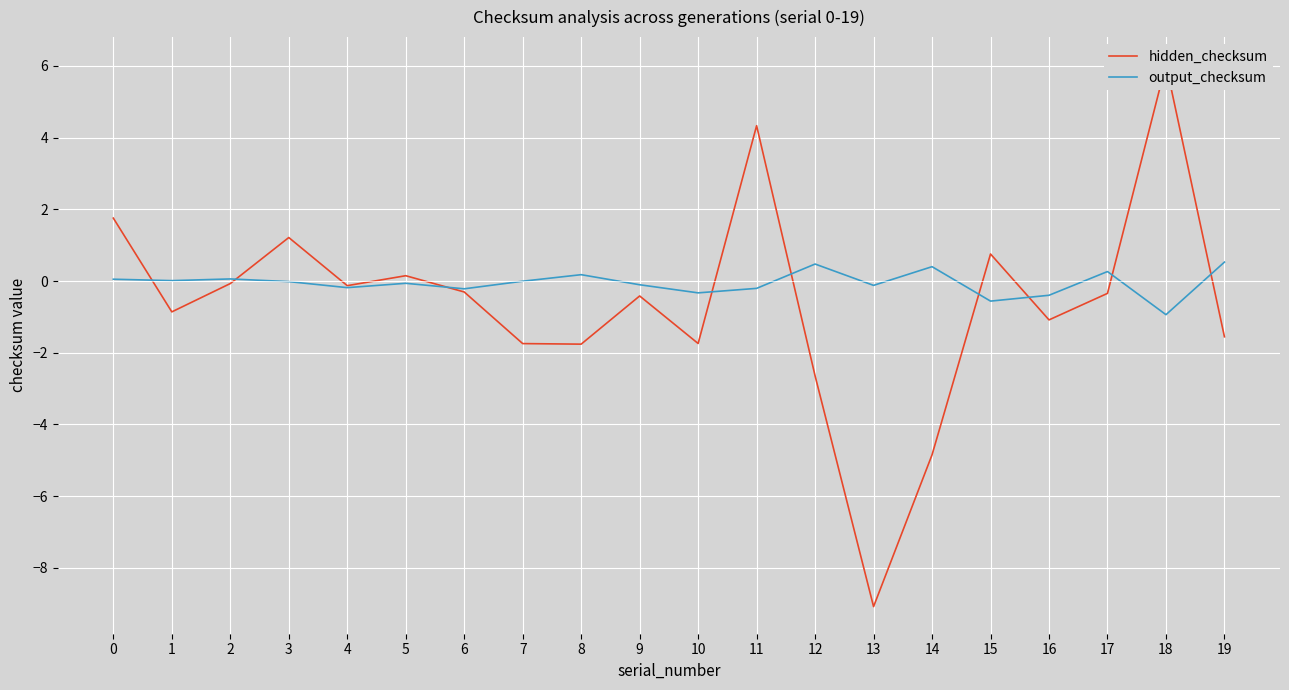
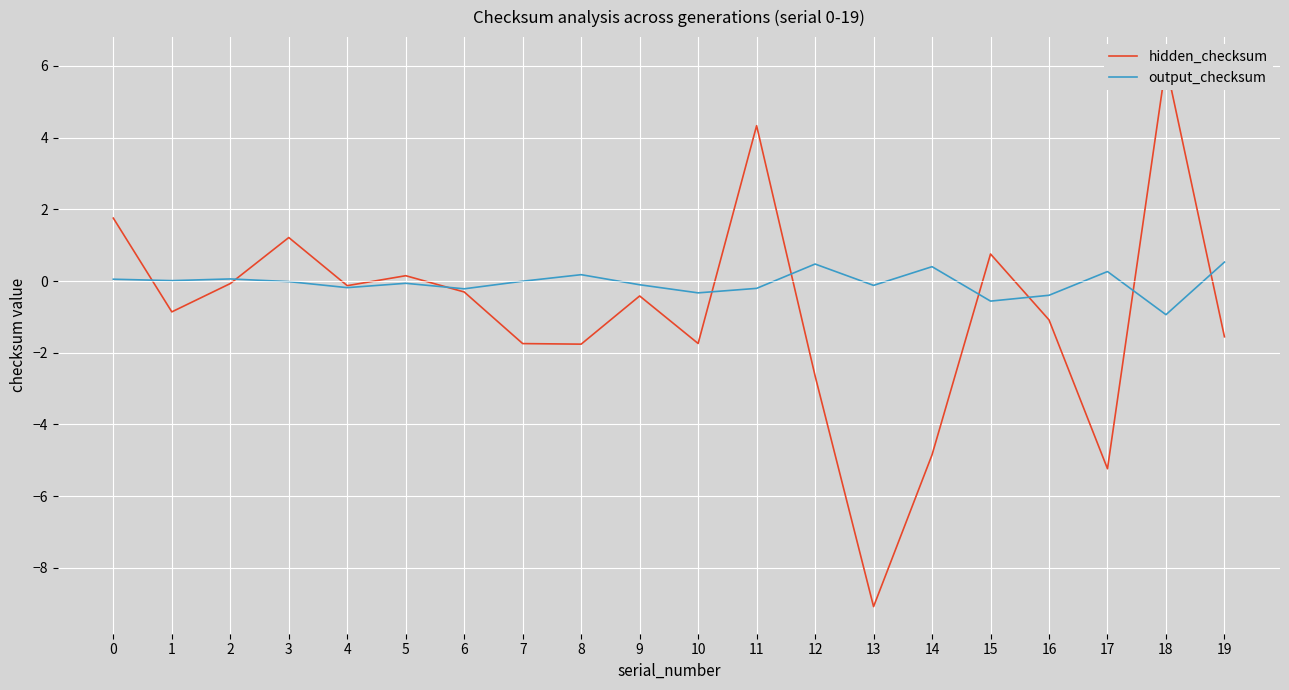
hidden_checksum, 17: -0.3 -> -5.2
